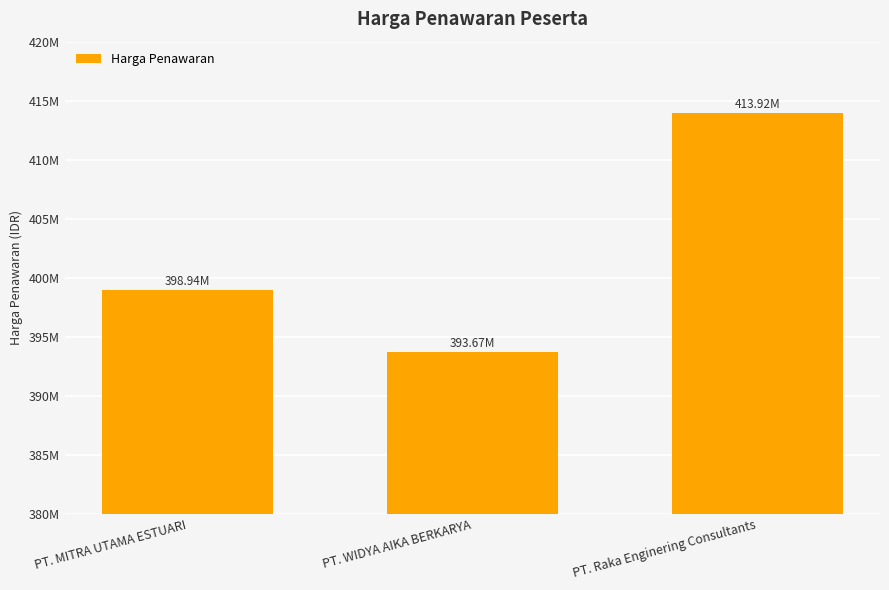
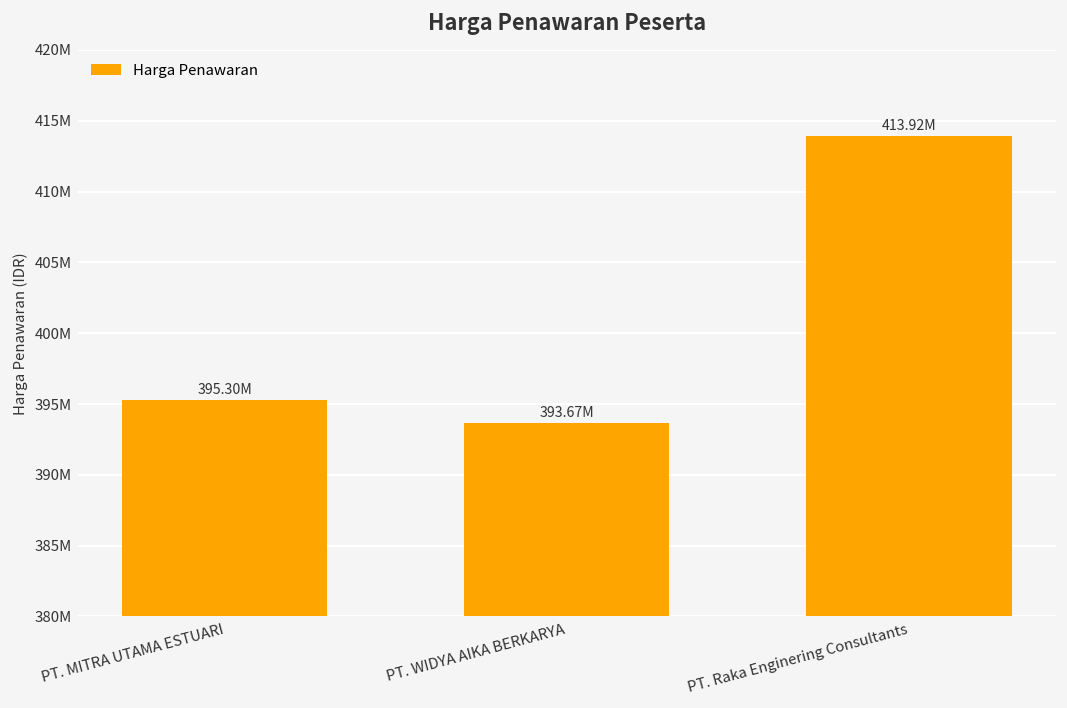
PT. MITRA UTAMA ESTUARI: 398.94M -> 395.30M
